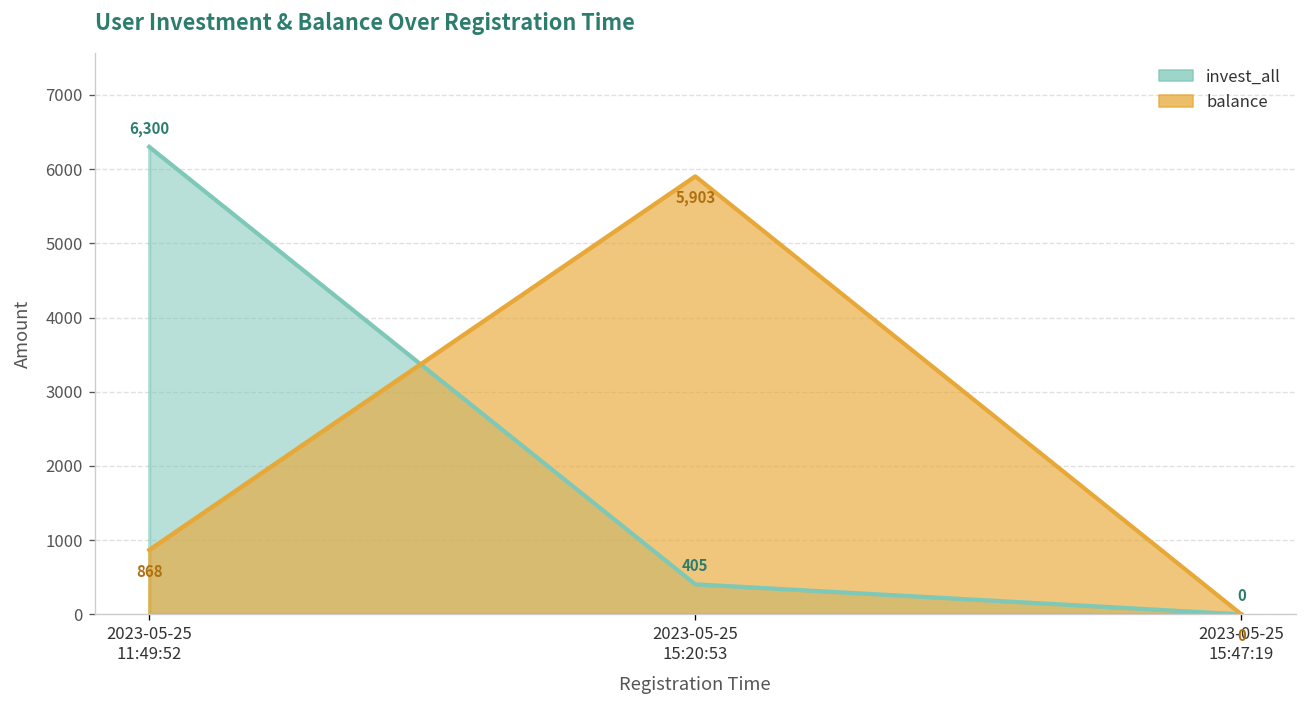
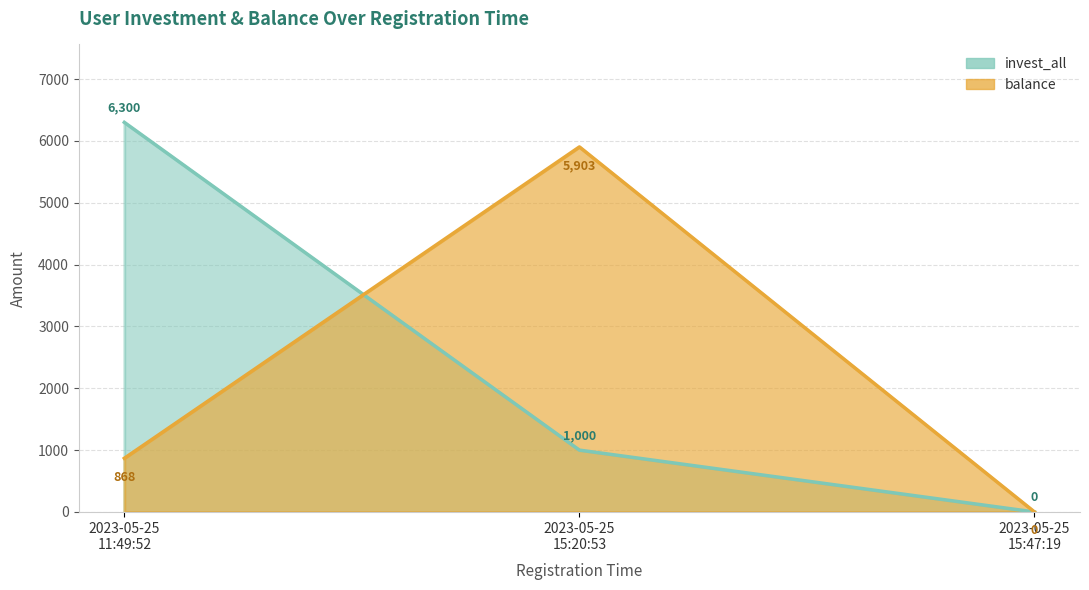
invest_all, 2023-05-25 15:20:53: 405 -> 1,000
